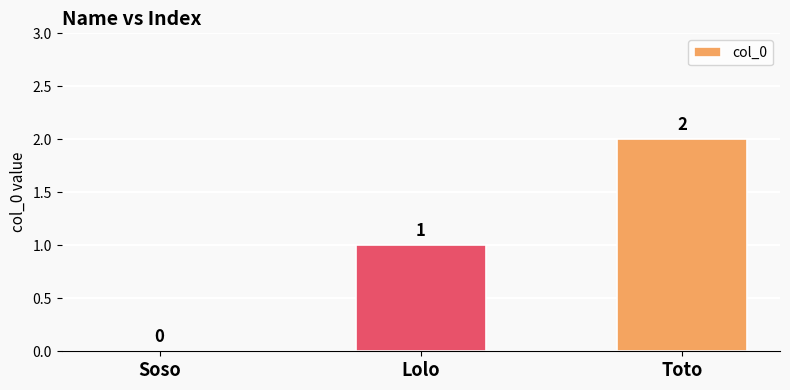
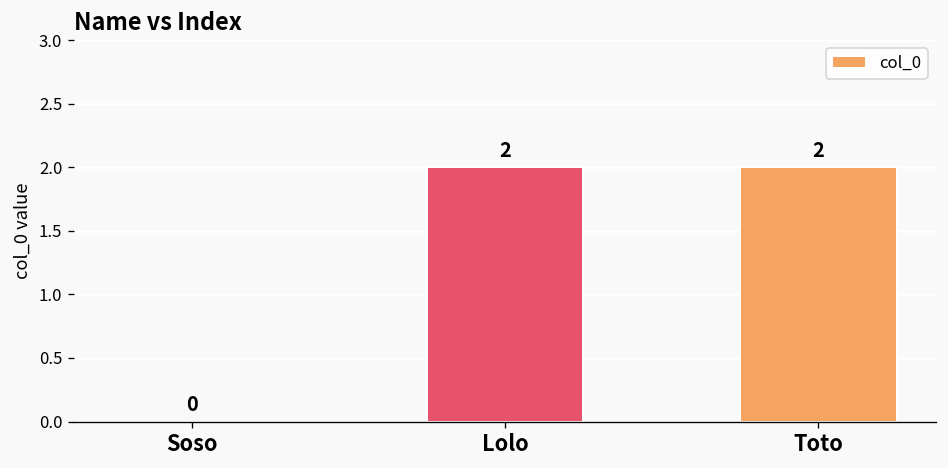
Lolo: 1 -> 2
